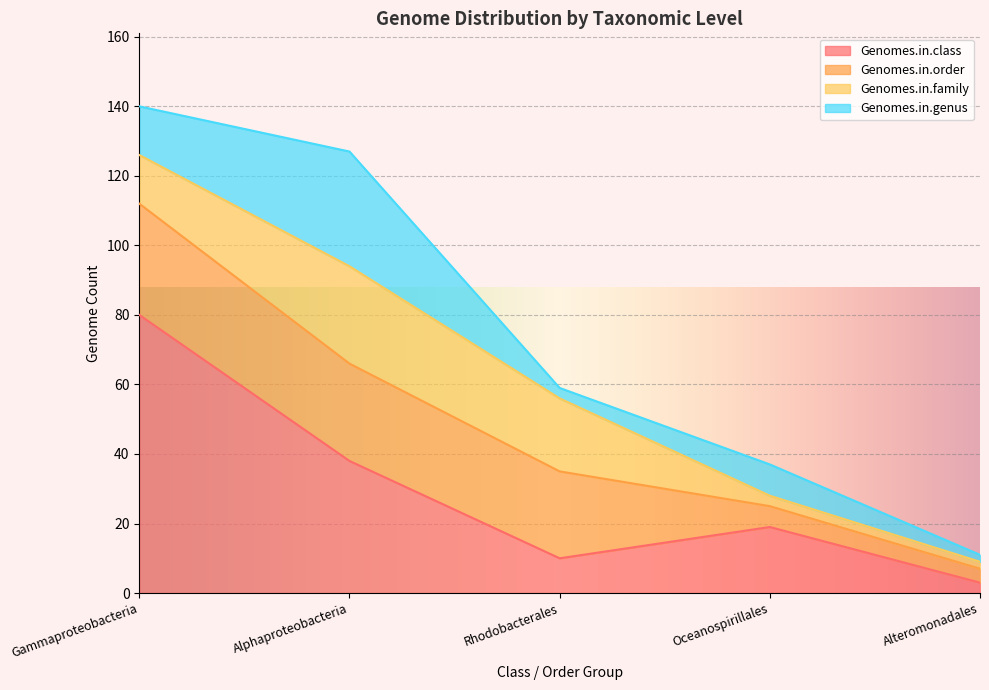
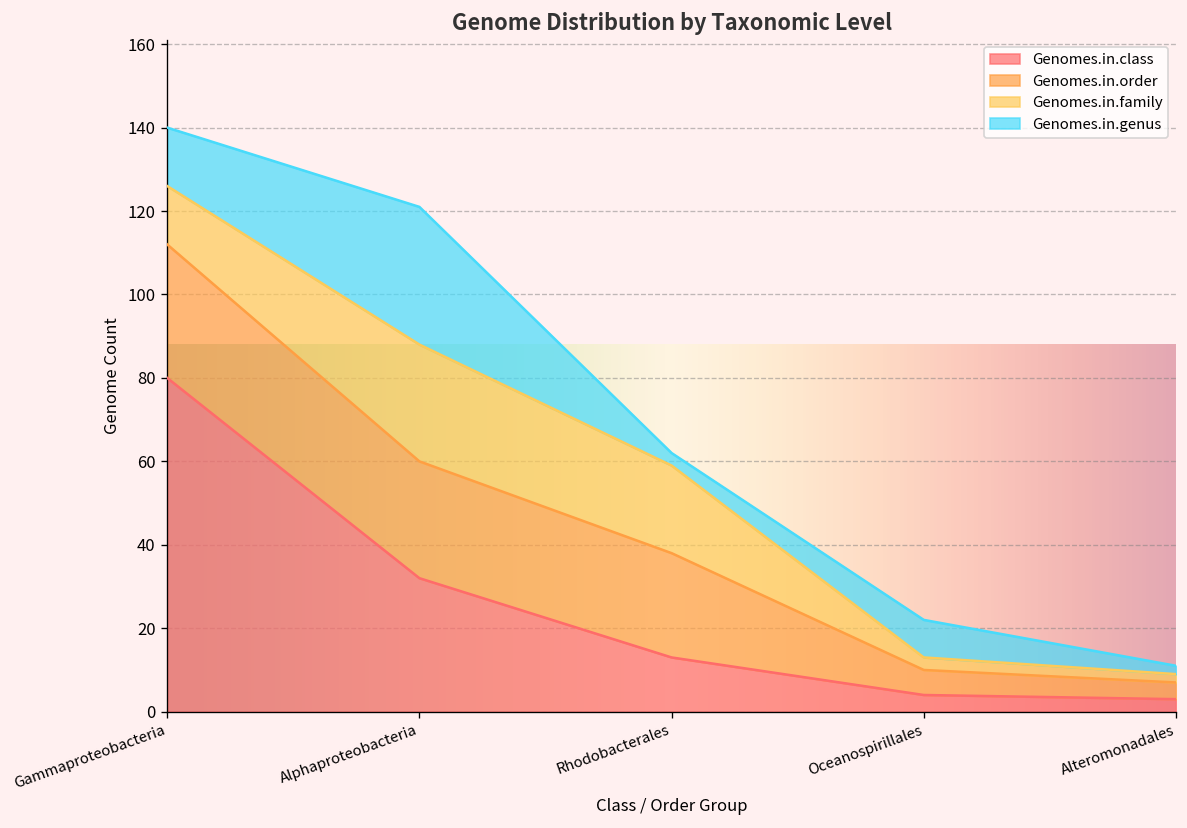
Genomes.in.class, Alphaproteobacteria: 38 -> 32
Genomes.in.class, Rhodobacterales: 10 -> 13
Genomes.in.class, Oceanospirillales: 19 -> 4
